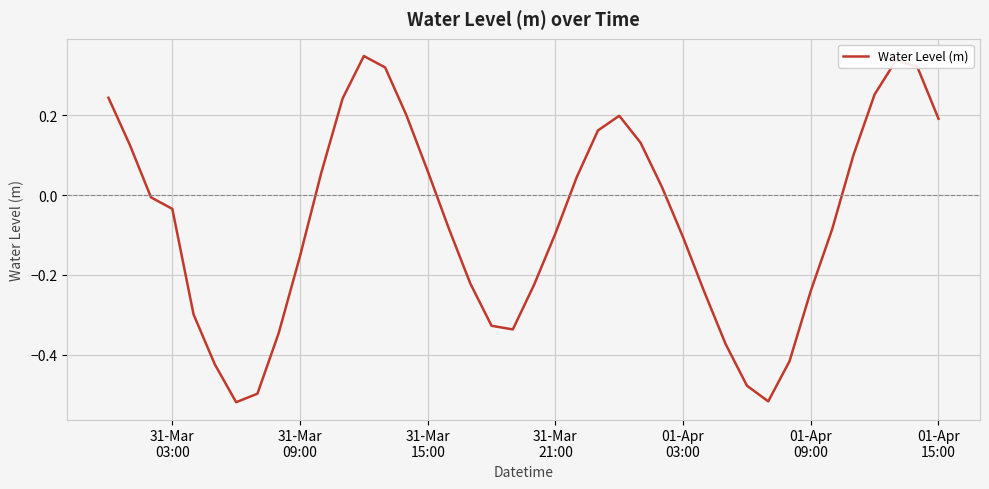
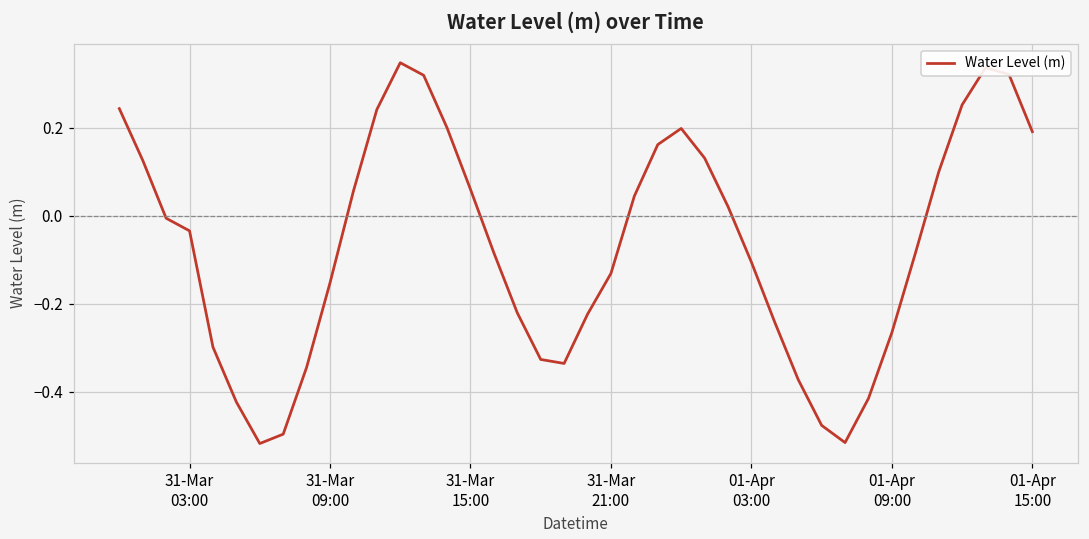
31-Mar 21:00: -0.10 -> -0.13
01-Apr 09:00: -0.24 -> -0.27
